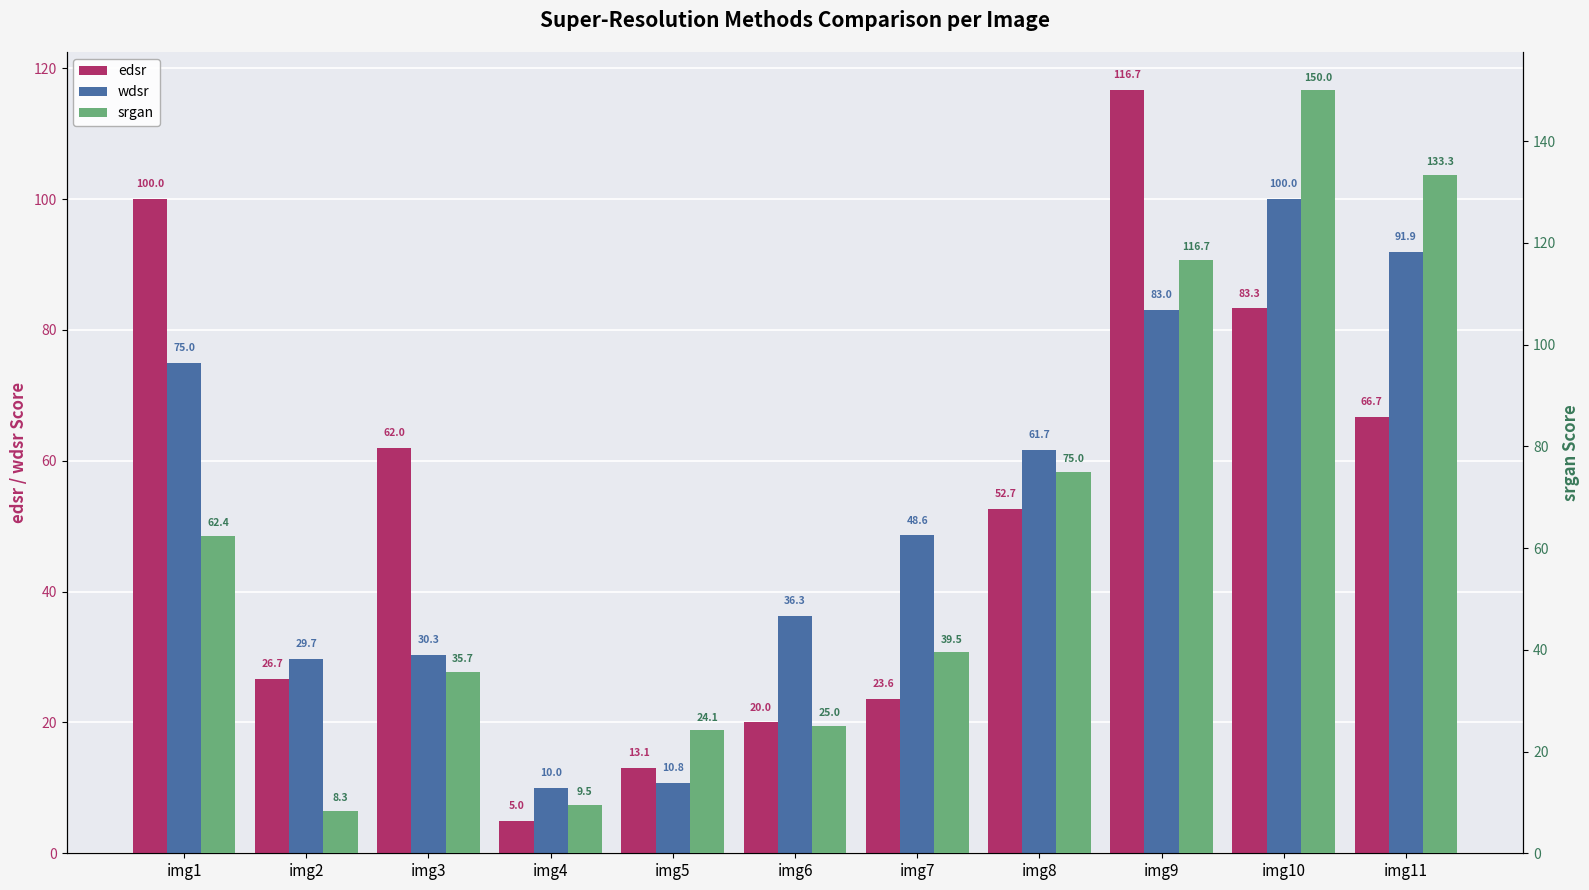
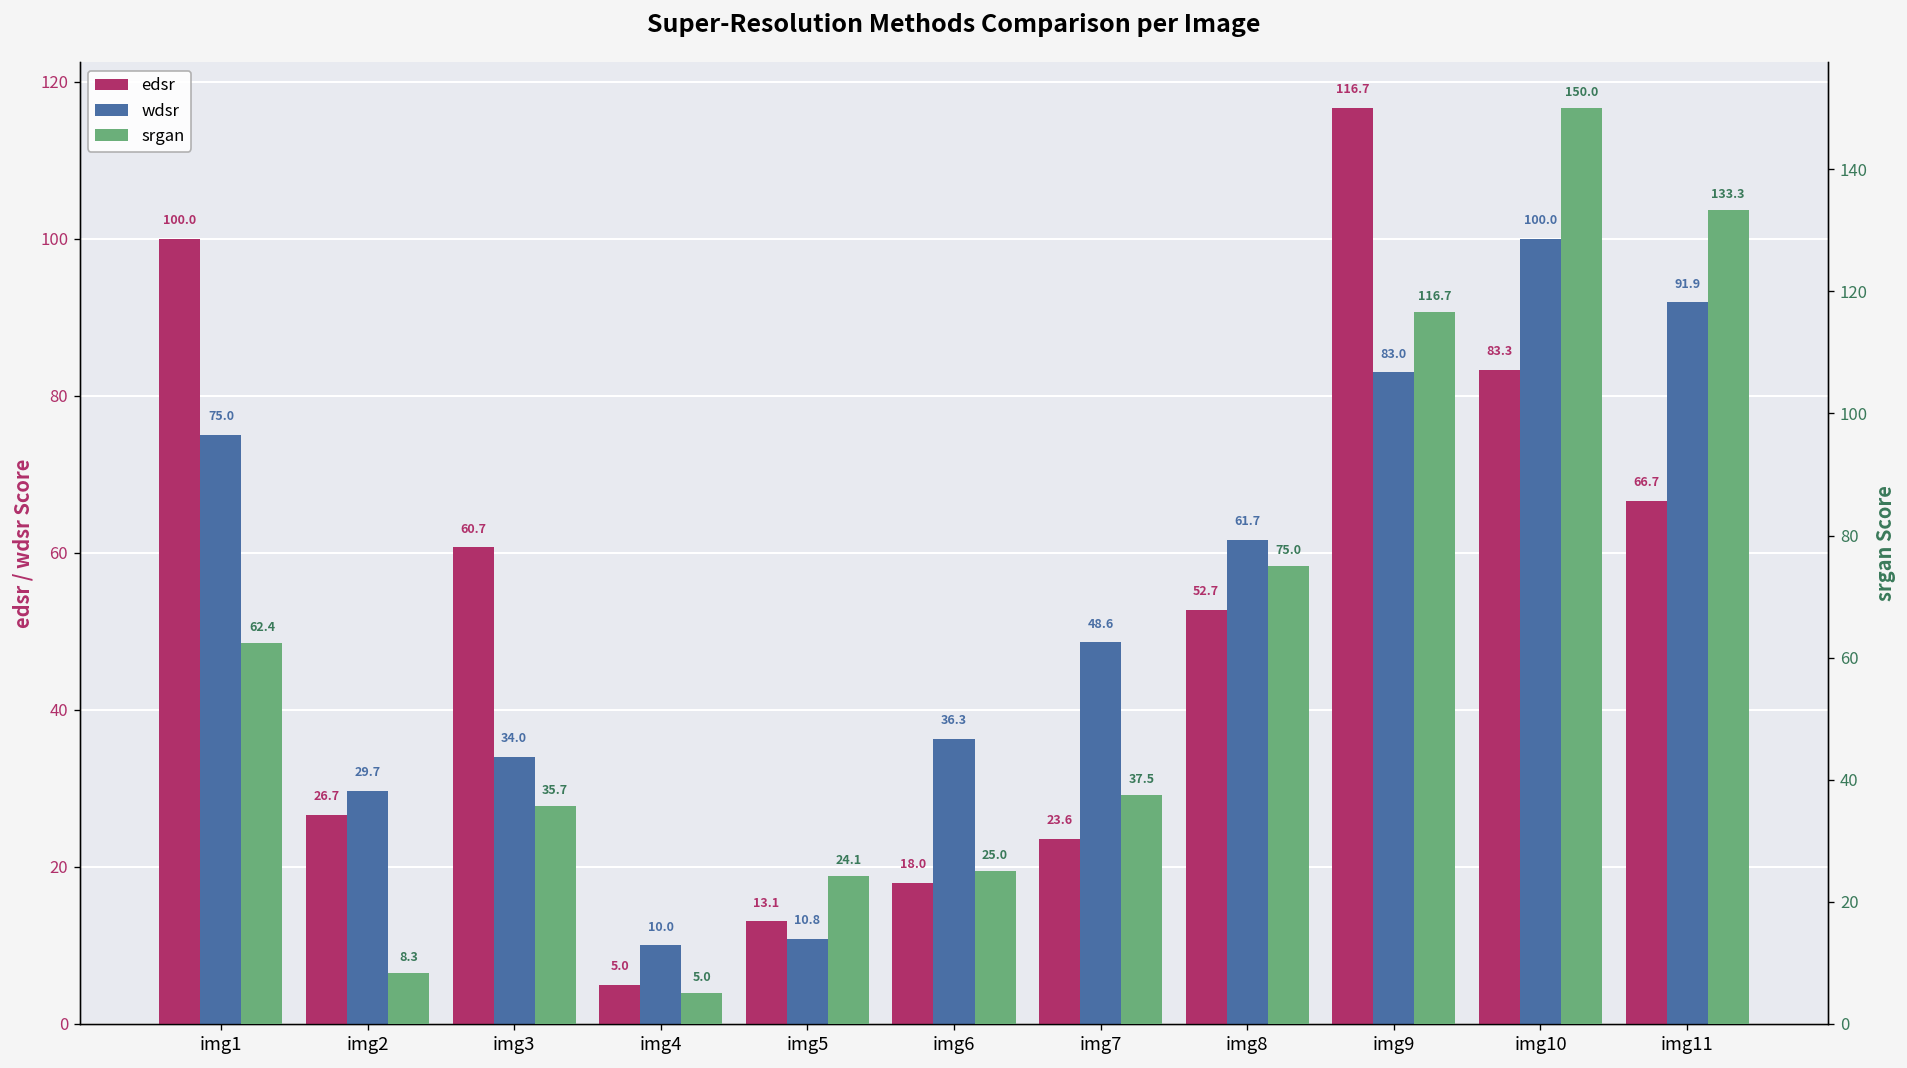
edsr, img3: 62.0 -> 60.7
wdsr, img3: 30.3 -> 34.0
edsr, img6: 20.0 -> 18.0
srgan, img4: 9.5 -> 5.0
srgan, img7: 39.5 -> 37.5
